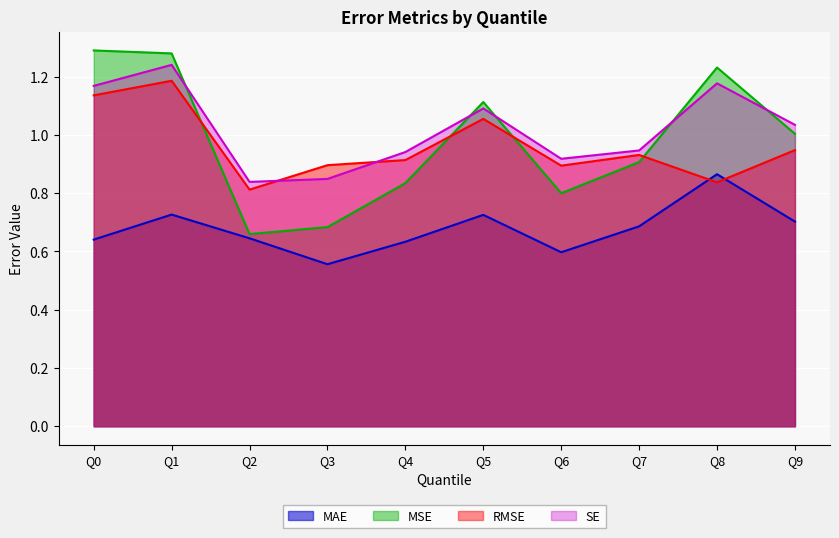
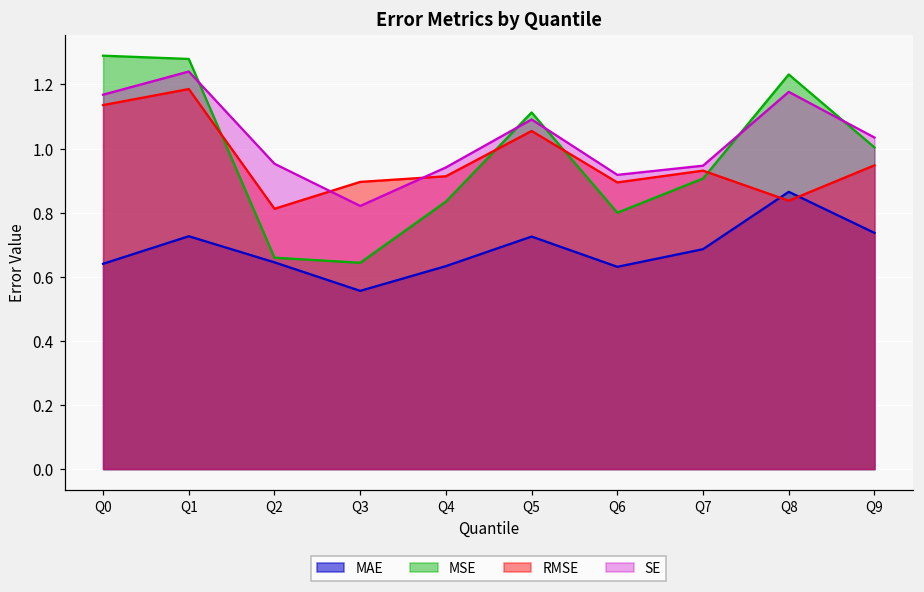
SE, Q2: 0.84 -> 0.95
MSE, Q3: 0.68 -> 0.64
SE, Q3: 0.85 -> 0.82
MAE, Q6: 0.60 -> 0.63
MAE, Q9: 0.70 -> 0.74
